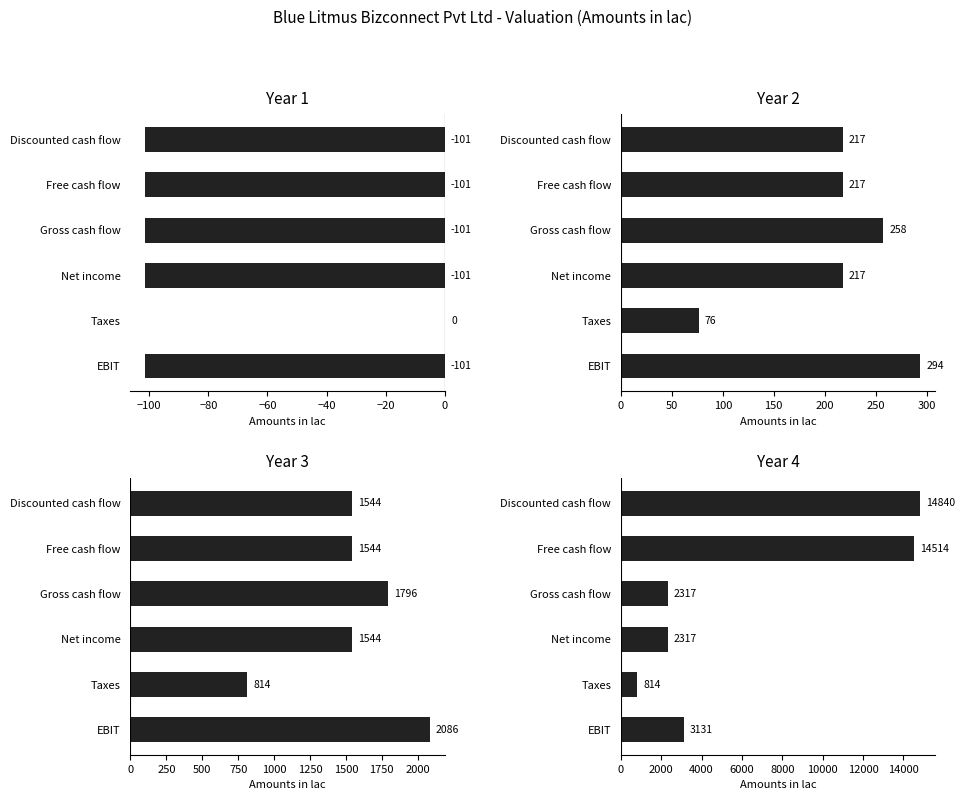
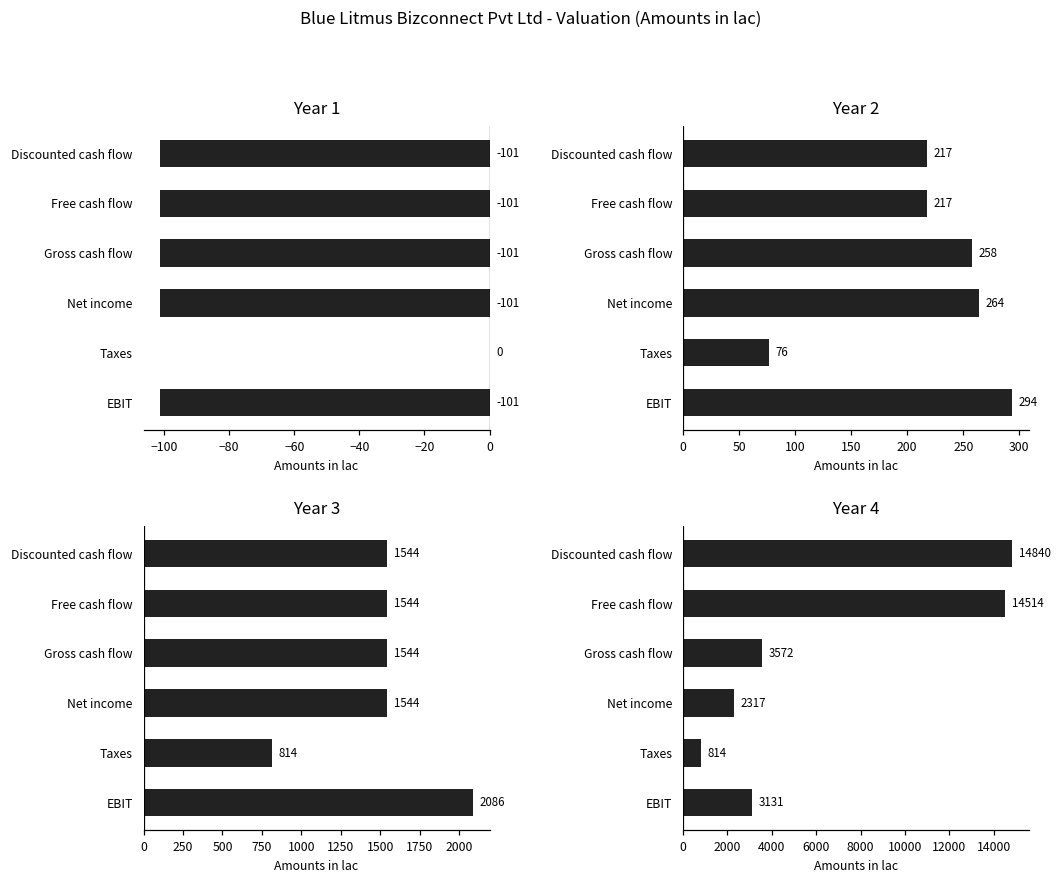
Year 2, Net income: 217 -> 264
Year 3, Gross cash flow: 1796 -> 1544
Year 4, Gross cash flow: 2317 -> 3572
